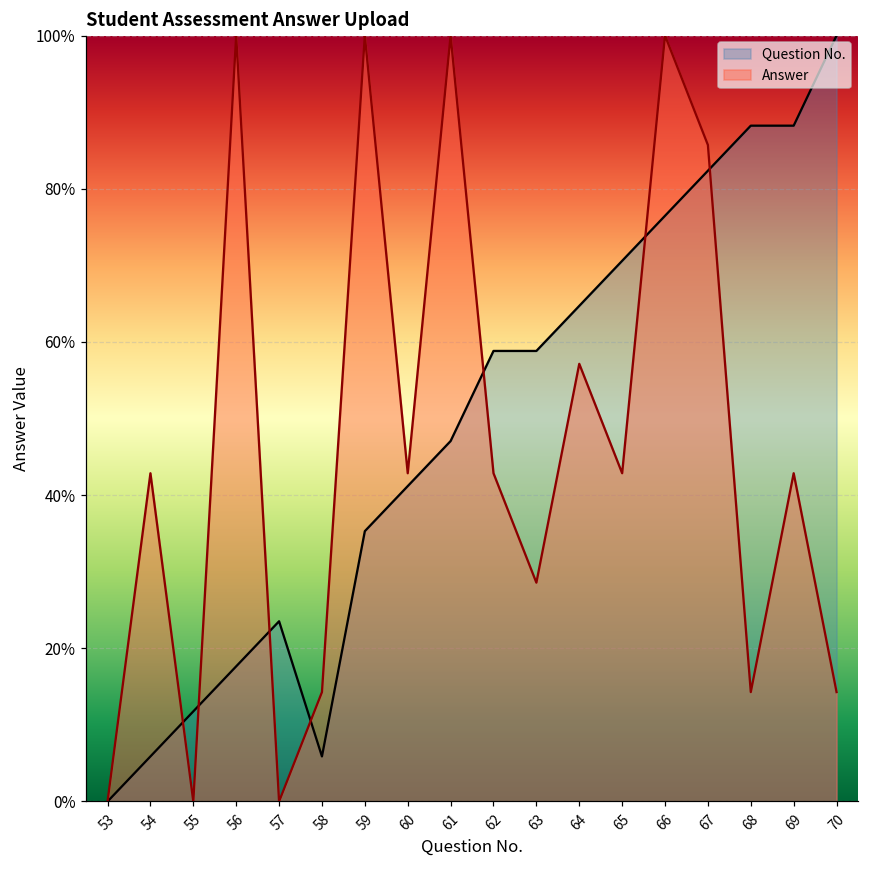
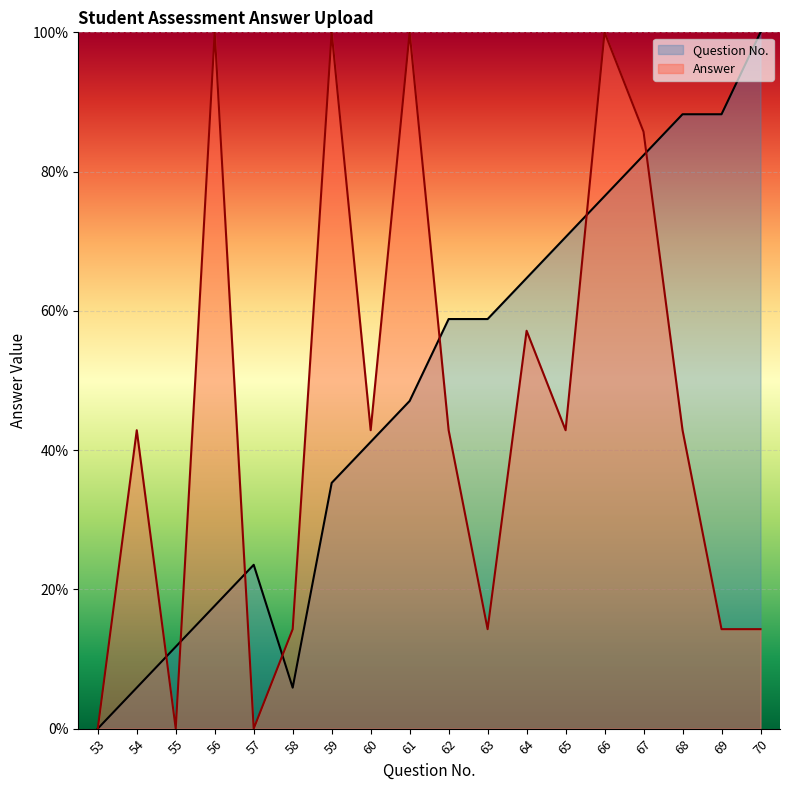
Answer, 63: 29% -> 14%
Answer, 68: 14% -> 43%
Answer, 69: 43% -> 14%
